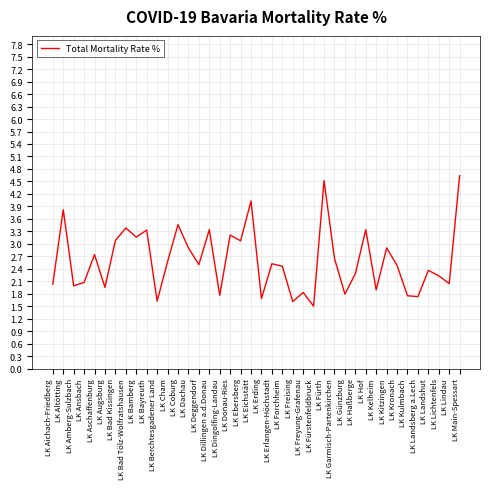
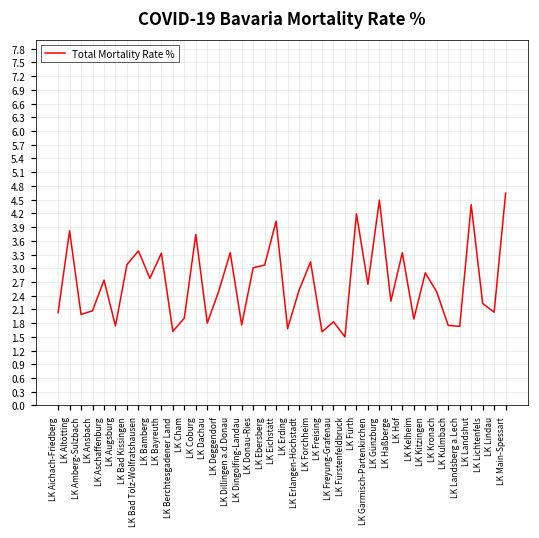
LK Augsburg: 2.0 -> 1.7
LK Bamberg: 3.2 -> 2.8
LK Cham: 2.6 -> 1.9
LK Coburg: 3.5 -> 3.7
LK Dachau: 2.9 -> 1.8
LK Donau-Ries: 3.2 -> 3.0
LK Forchheim: 2.5 -> 3.1
LK Fürth: 4.5 -> 4.2
LK Günzburg: 1.8 -> 4.5
LK Landshut: 2.4 -> 4.4
